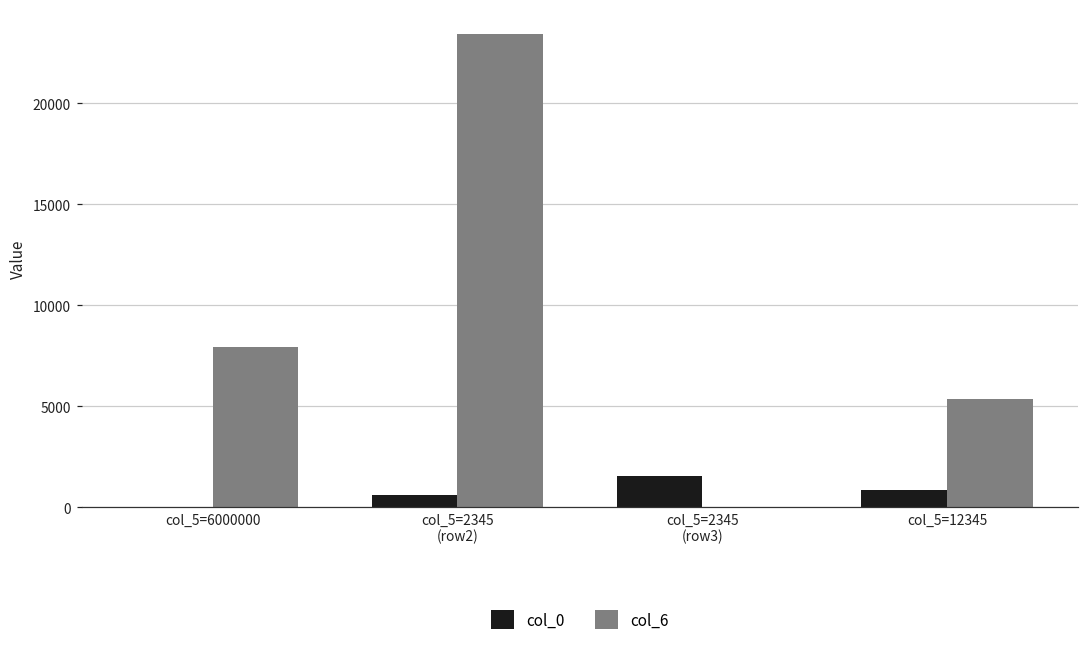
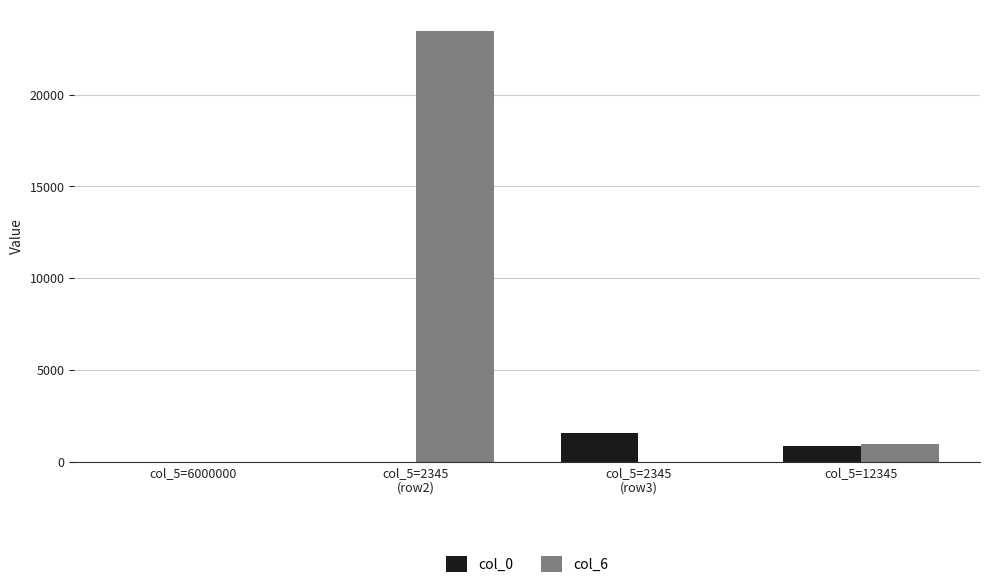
col_6, col_5=6000000: 7900 -> 0
col_0, col_5=2345 (row2): 600 -> 0
col_6, col_5=12345: 5400 -> 1000
